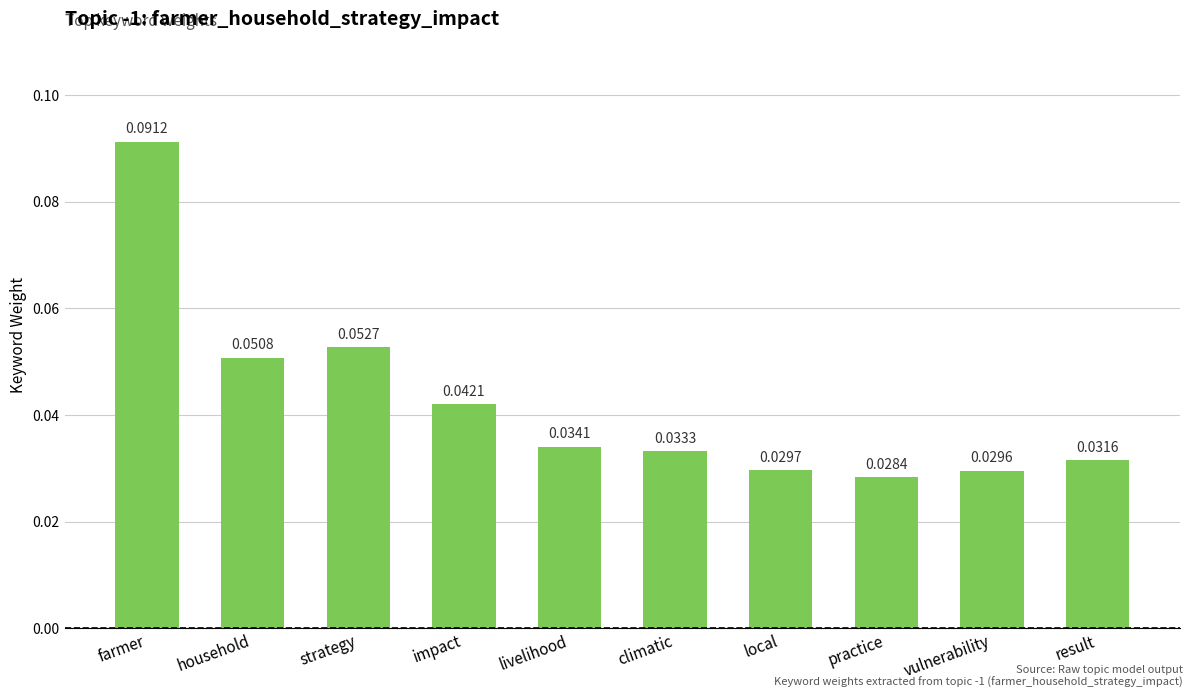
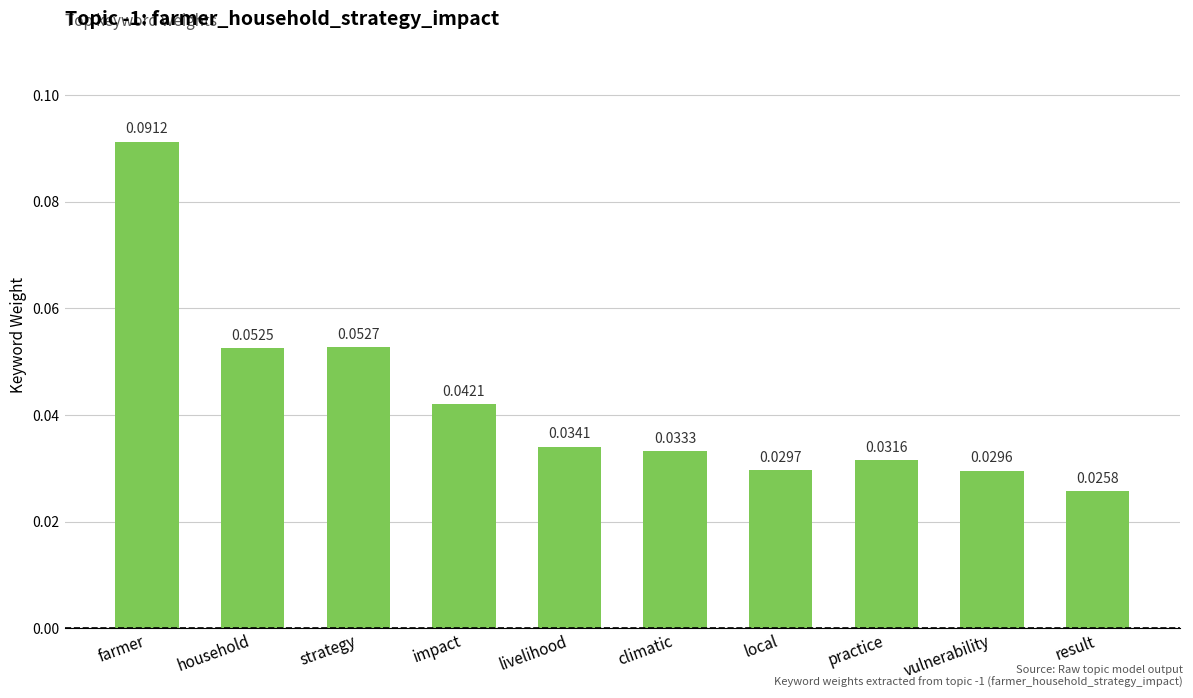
household: 0.0508 -> 0.0525
practice: 0.0284 -> 0.0316
result: 0.0316 -> 0.0258
